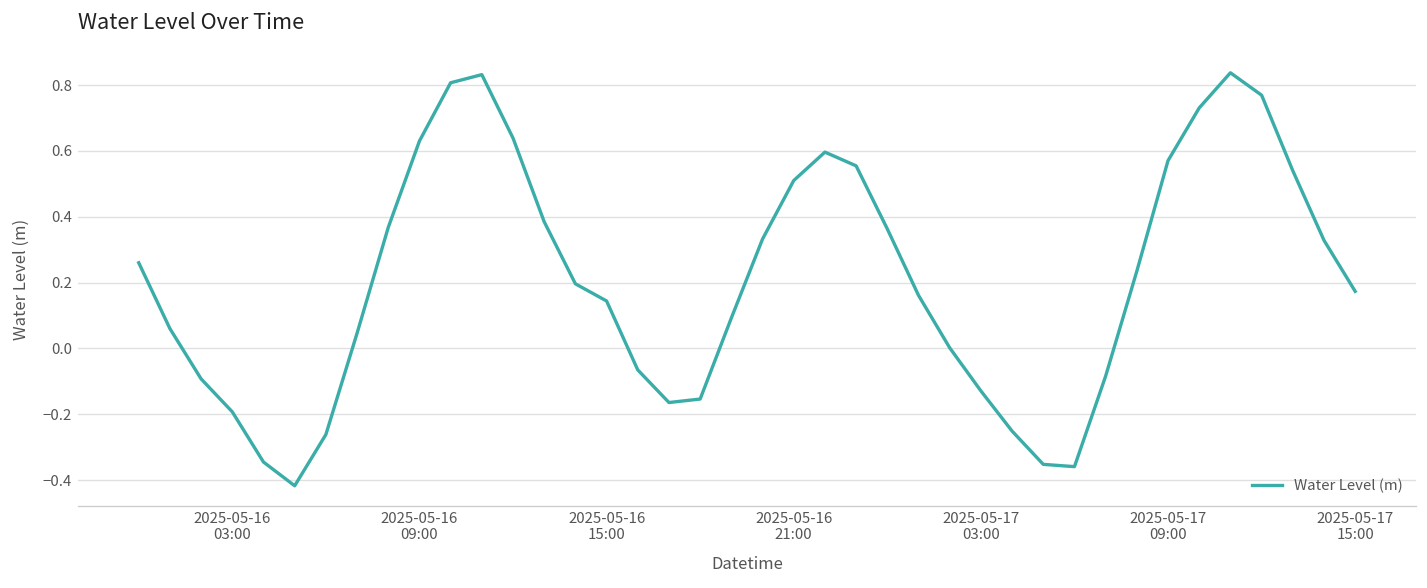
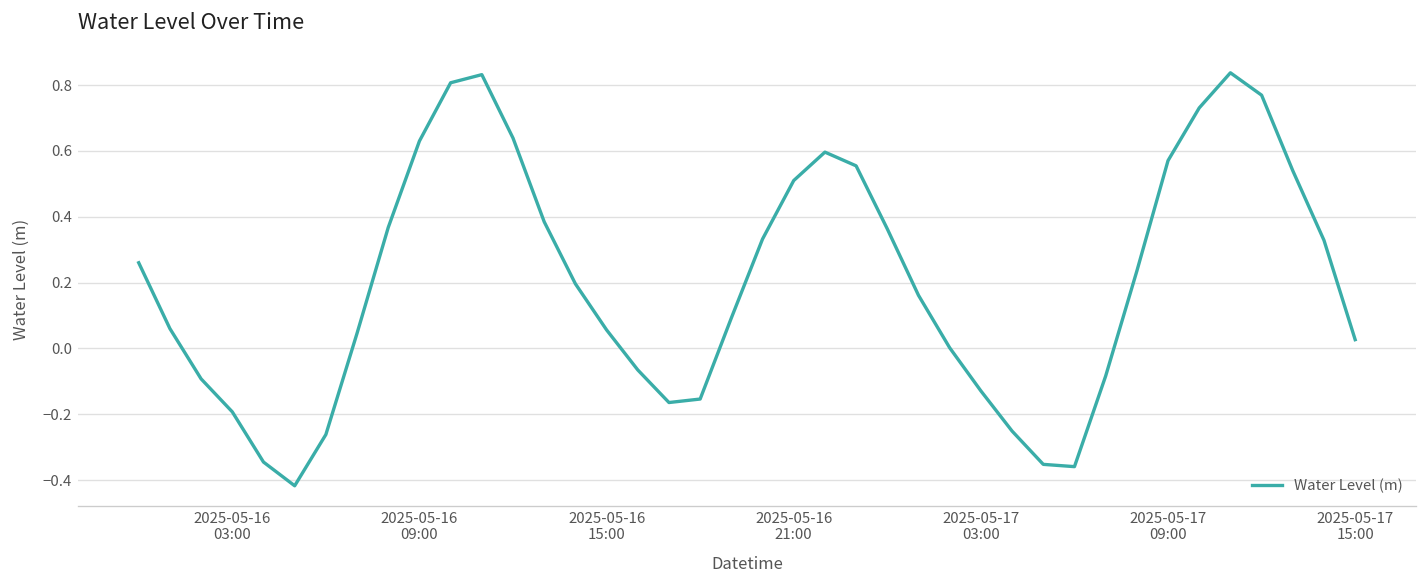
2025-05-16 15:00: 0.14 -> 0.06
2025-05-17 15:00: 0.17 -> 0.03
